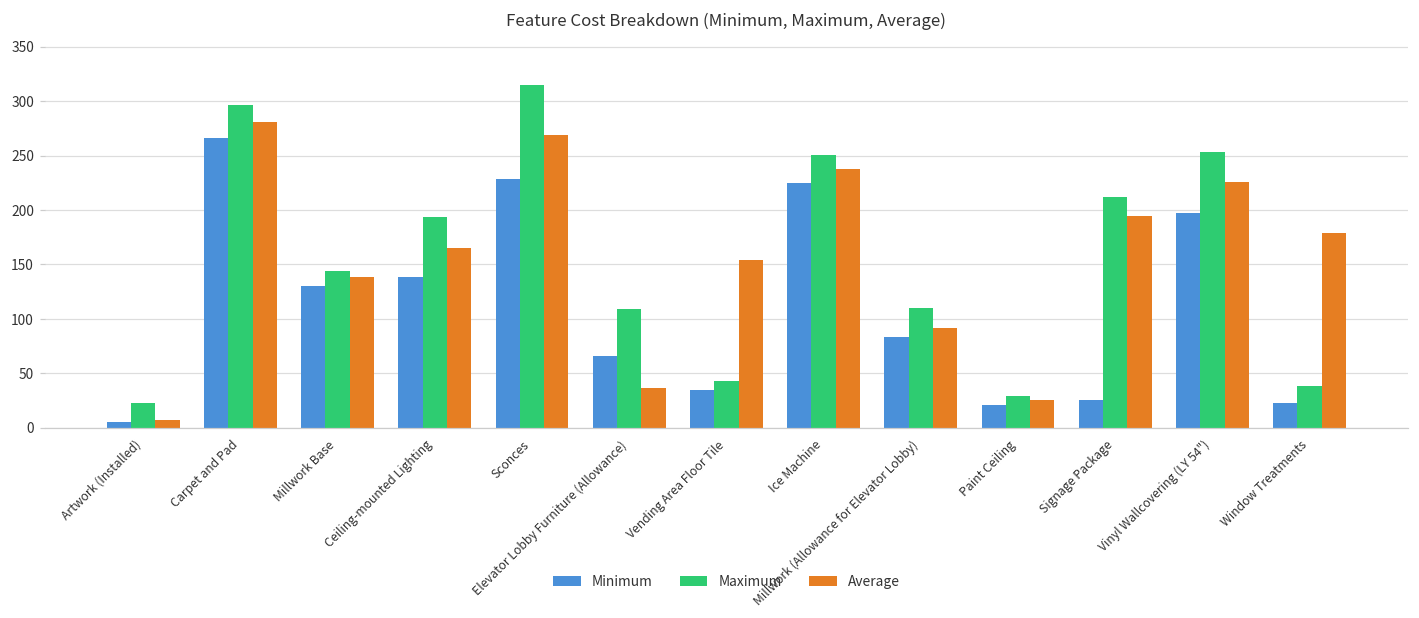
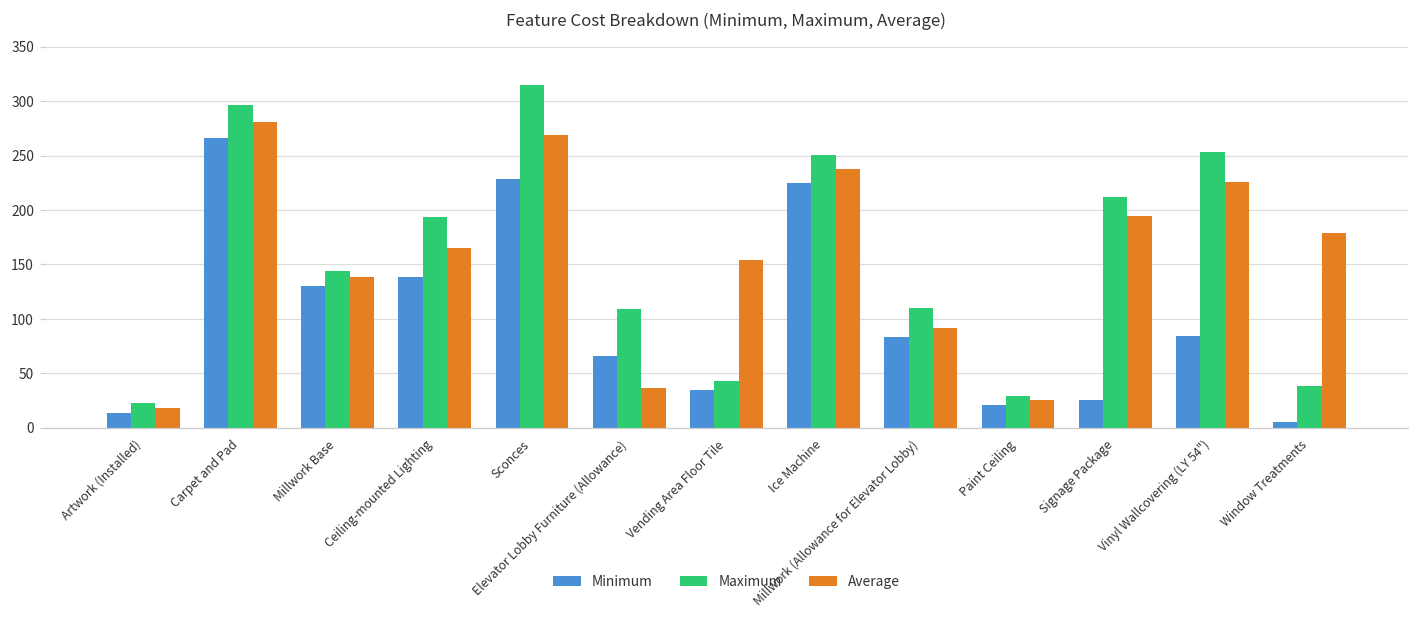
Minimum, Artwork (Installed): 5 -> 14
Average, Artwork (Installed): 10 -> 20
Minimum, Vinyl Wallcovering (LY 54"): 200 -> 80
Minimum, Window Treatments: 20 -> 10
